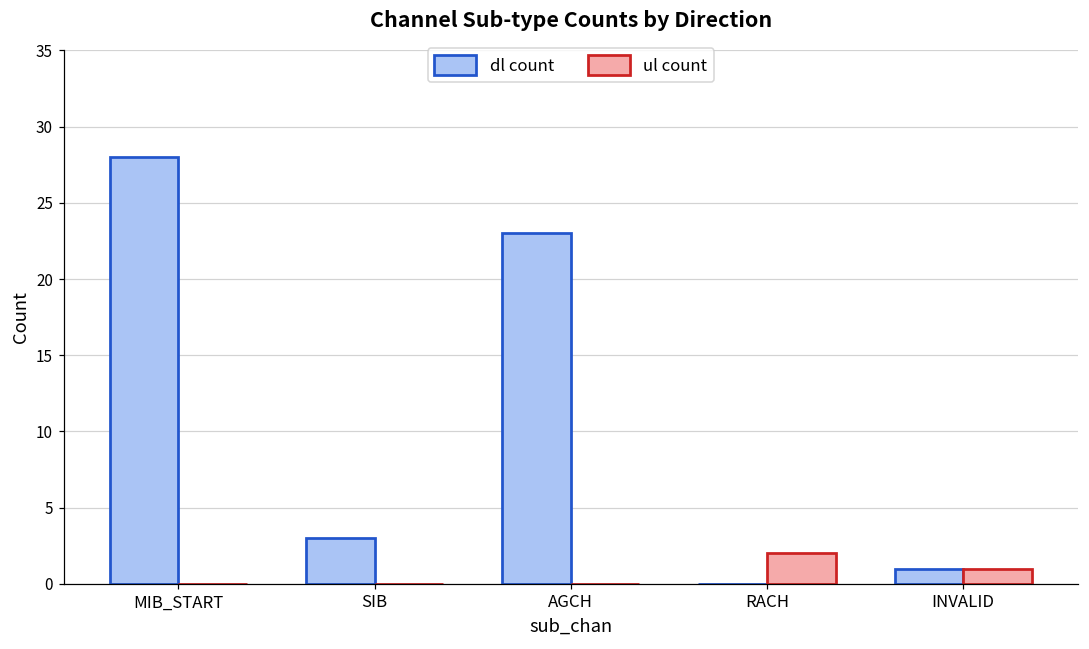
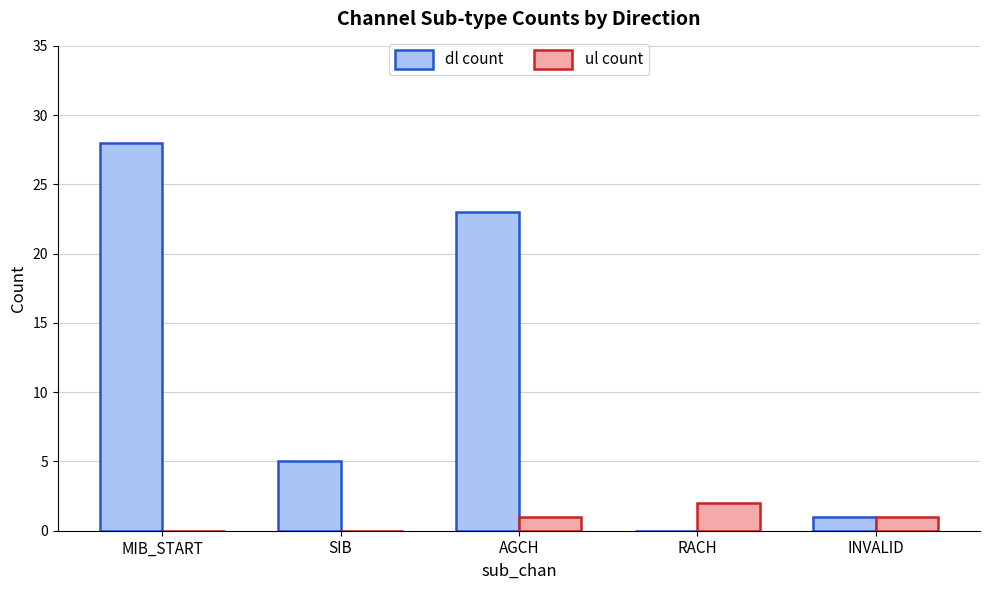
dl count, SIB: 3 -> 5
ul count, AGCH: 0 -> 1
